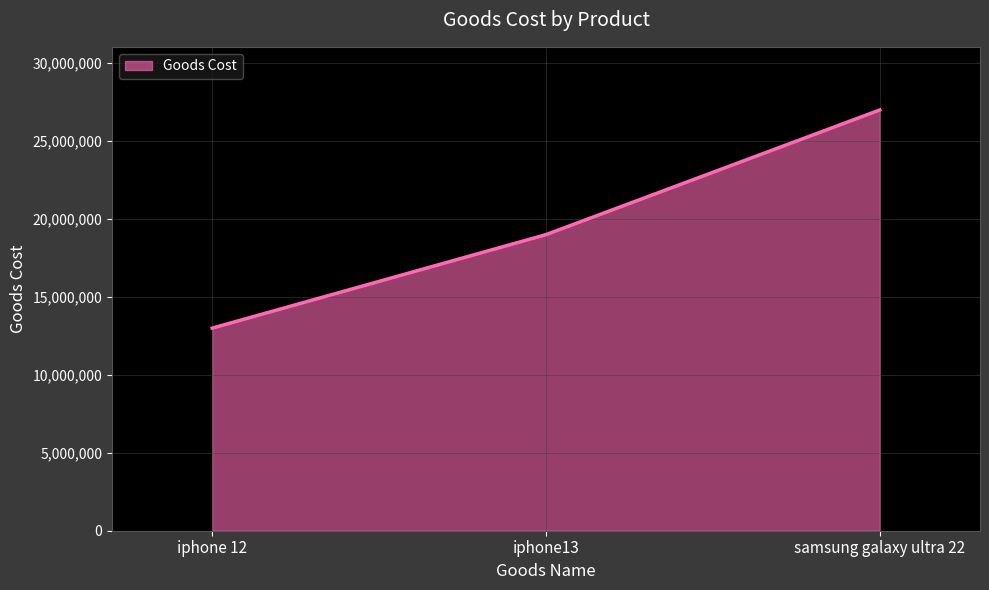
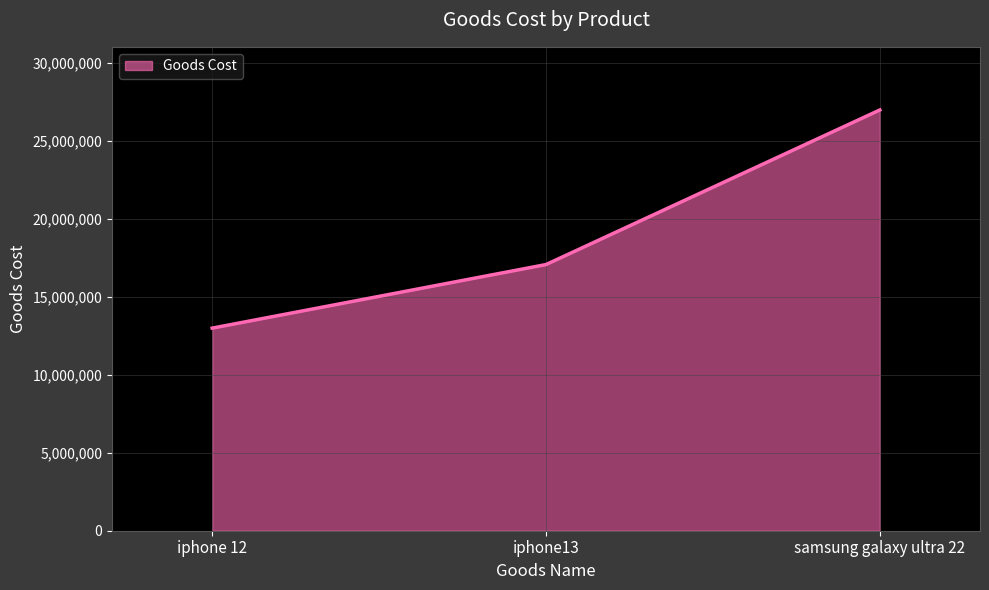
iphone13: 19,000,000 -> 17,100,000
